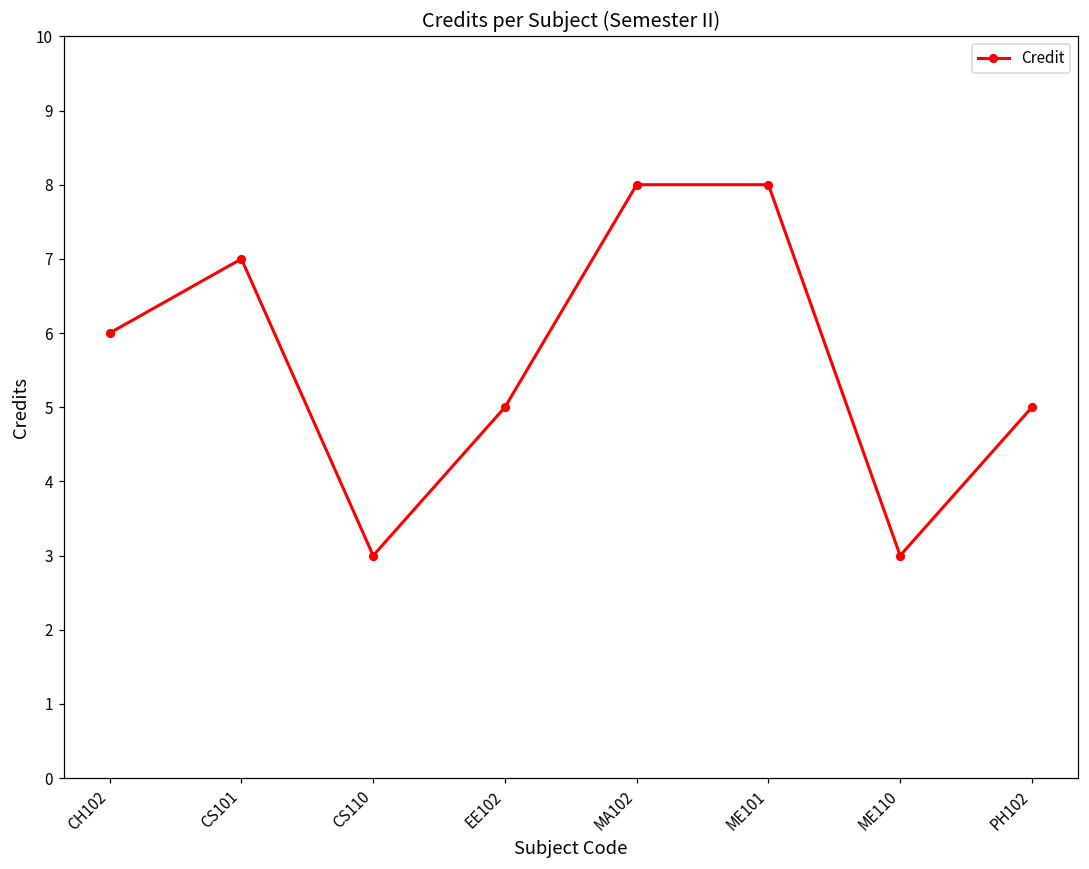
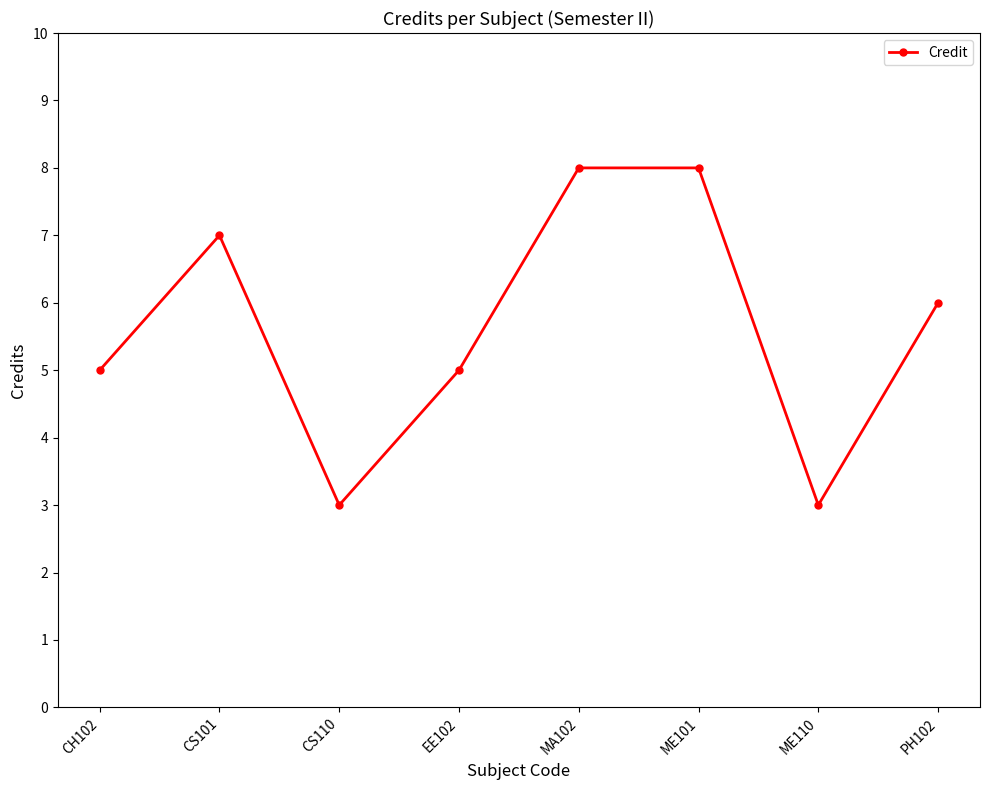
CH102: 6 -> 5
PH102: 5 -> 6
